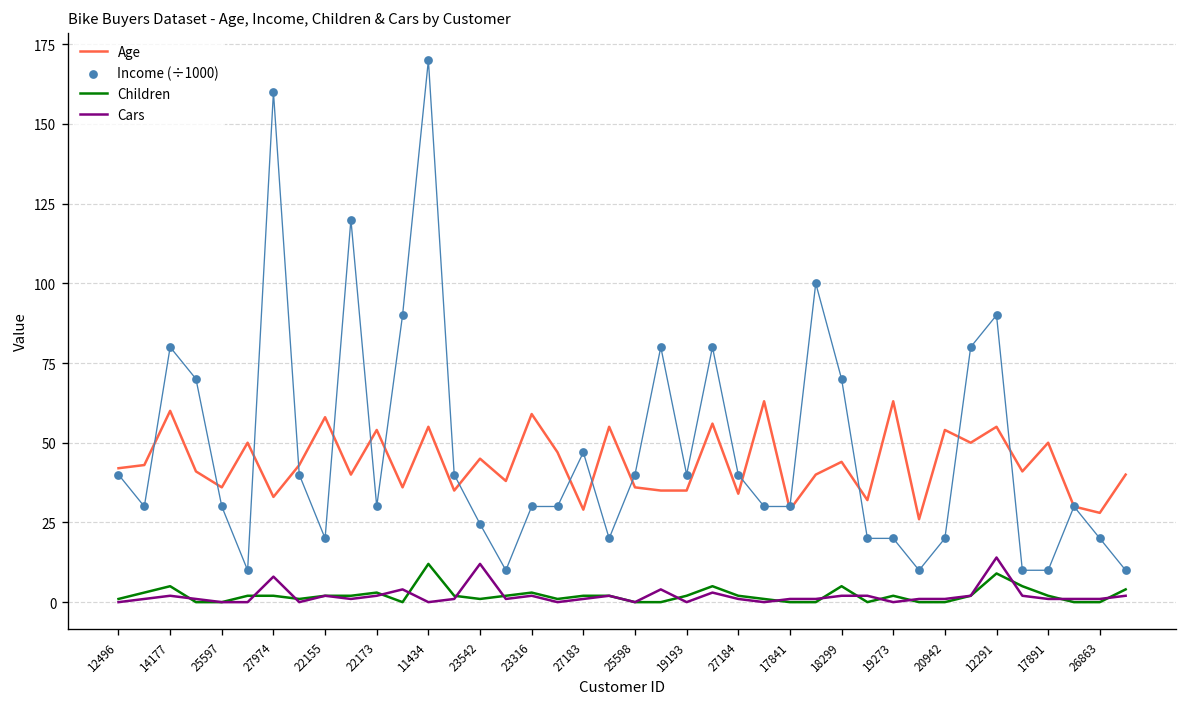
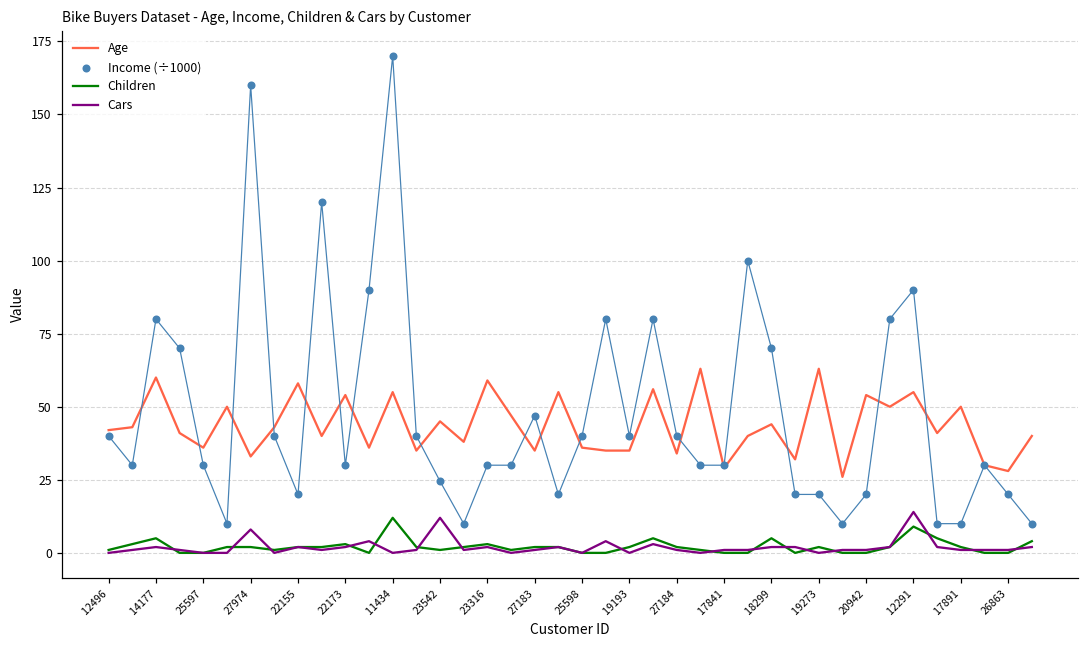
Age, 27183: 29 -> 35
